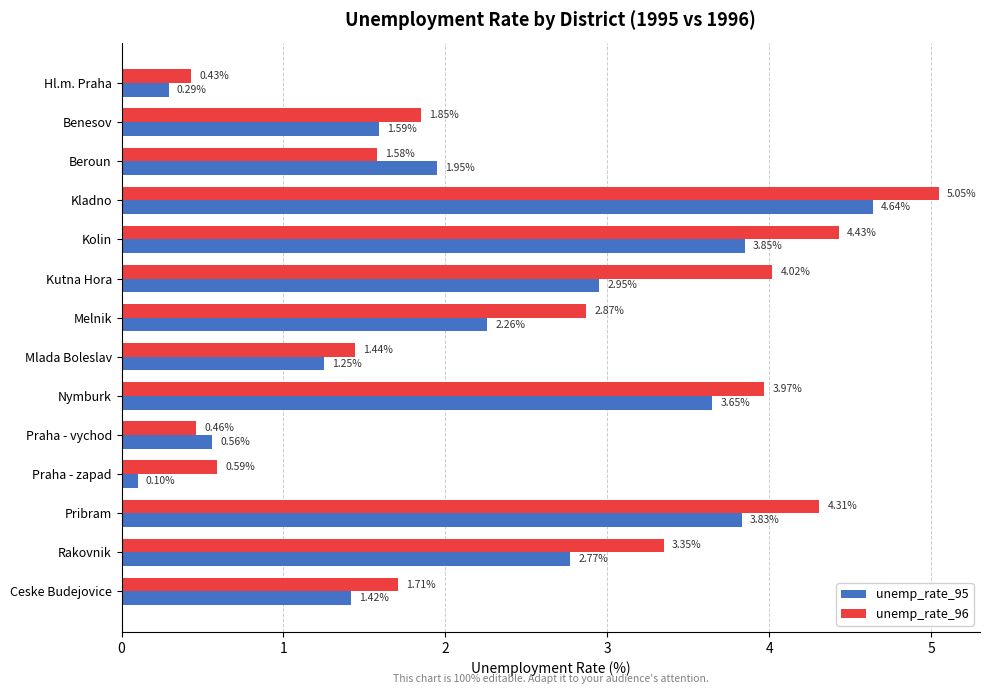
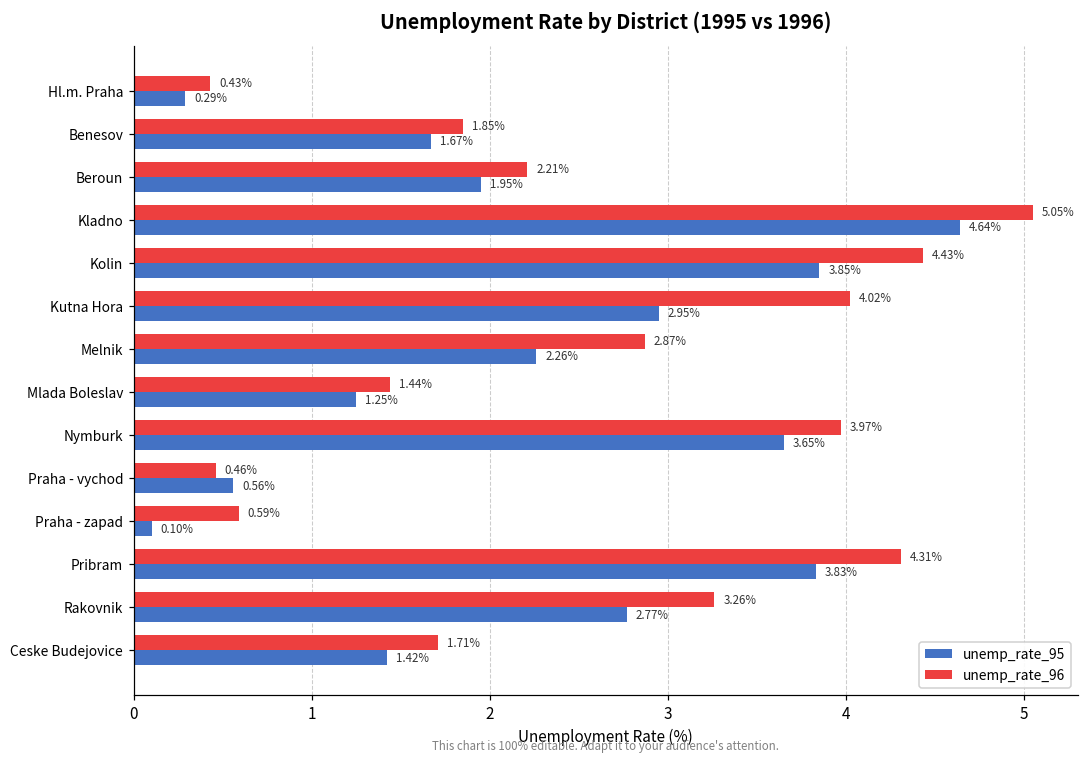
unemp_rate_95, Benesov: 1.59% -> 1.67%
unemp_rate_96, Beroun: 1.58% -> 2.21%
unemp_rate_96, Rakovnik: 3.35% -> 3.26%
